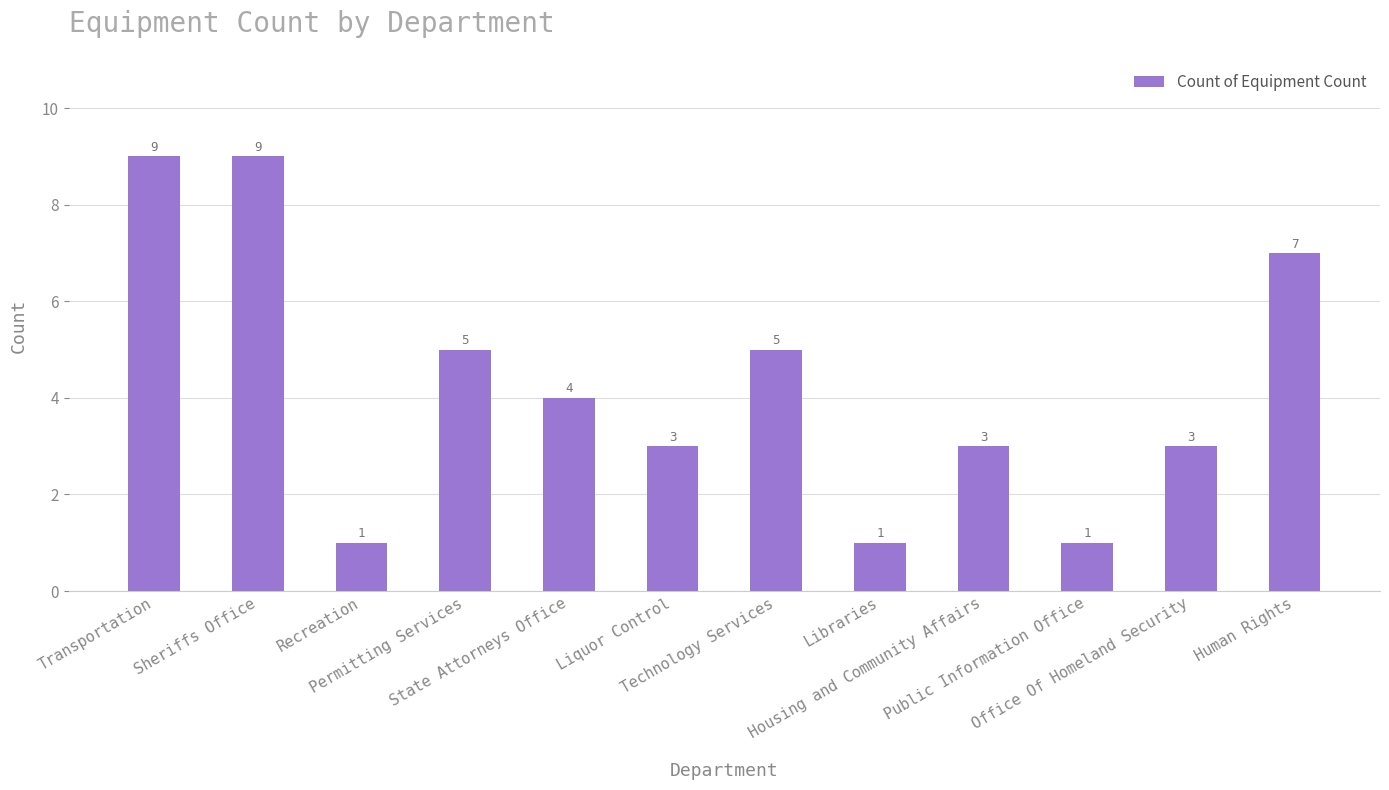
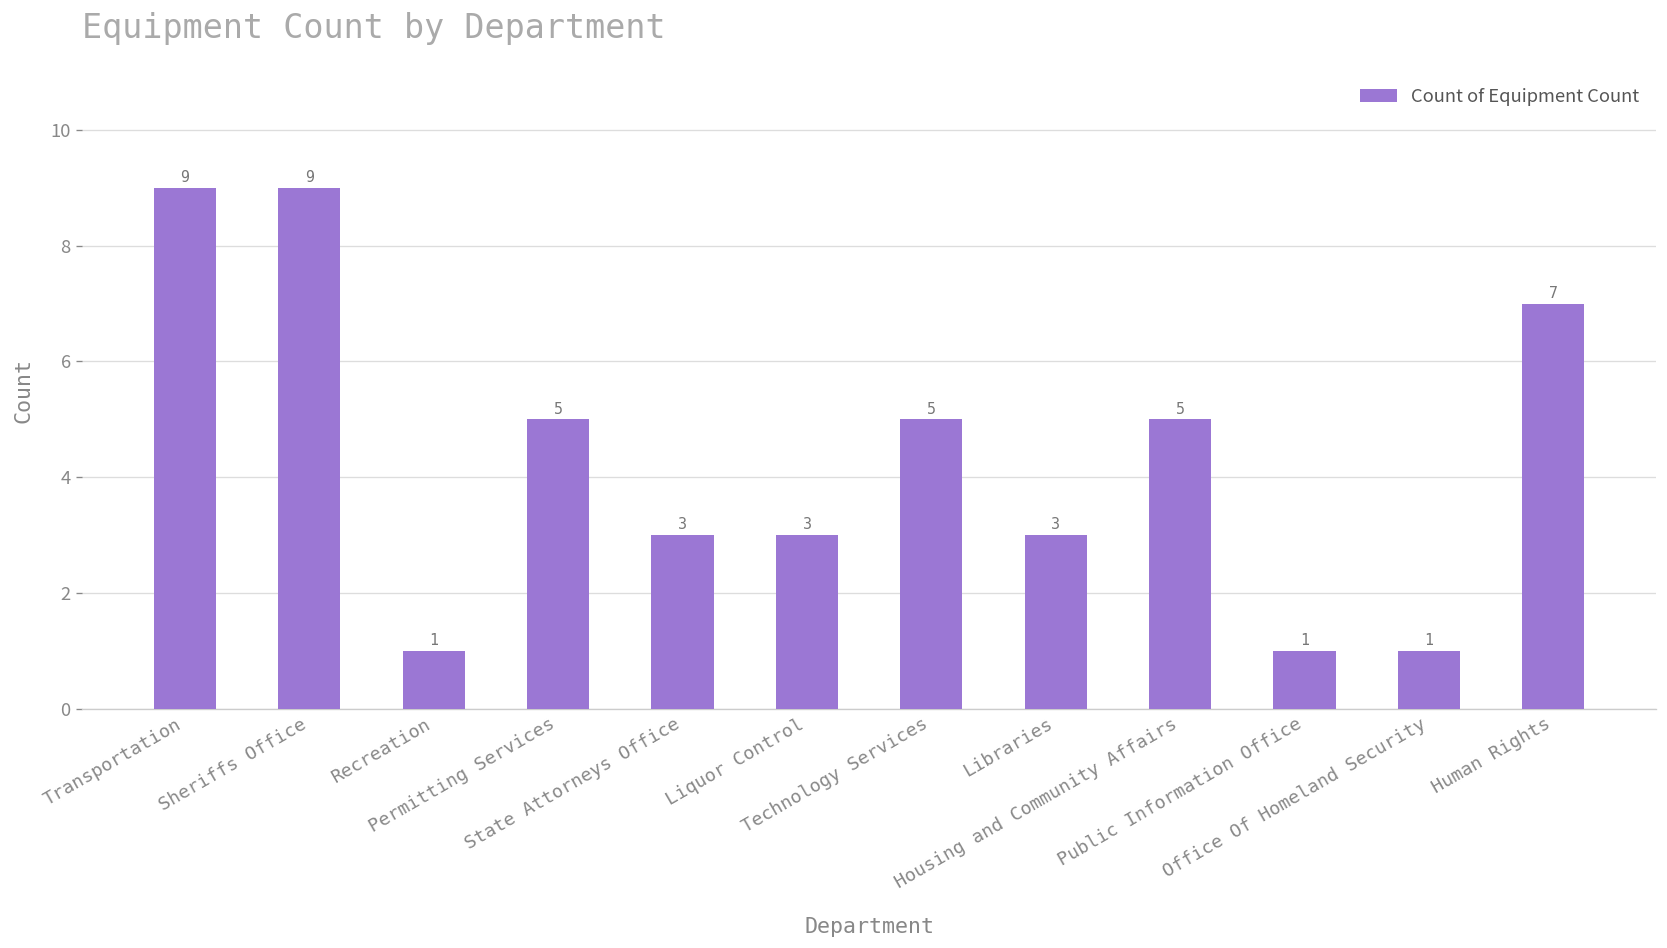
State Attorneys Office: 4 -> 3
Libraries: 1 -> 3
Housing and Community Affairs: 3 -> 5
Office Of Homeland Security: 3 -> 1
